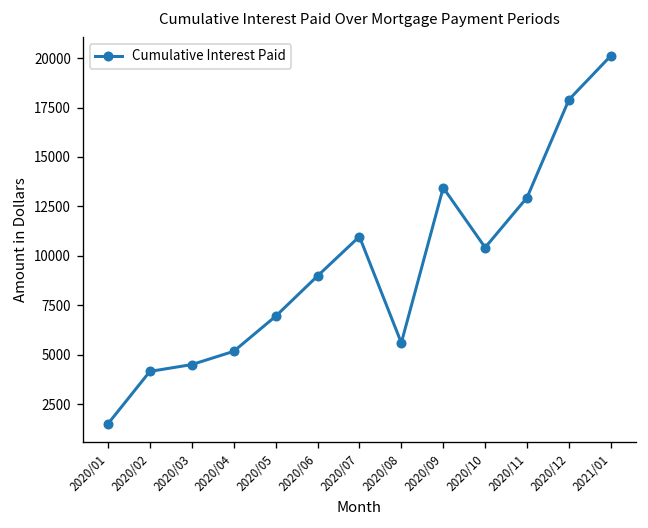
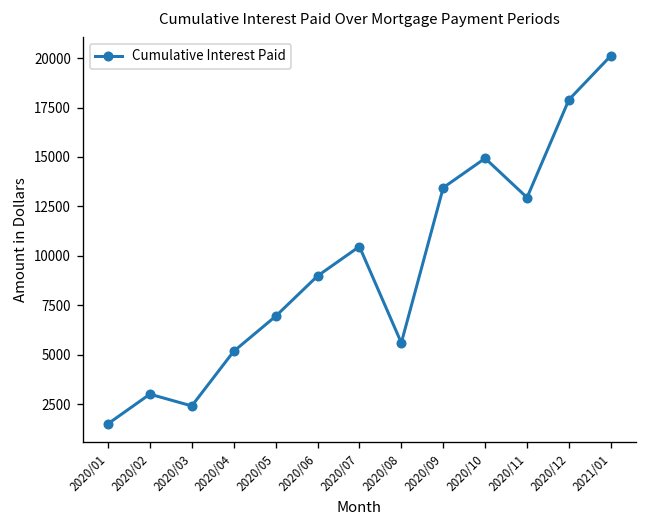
2020/02: 4100 -> 3000
2020/03: 4500 -> 2400
2020/07: 11000 -> 10500
2020/10: 10400 -> 14900
